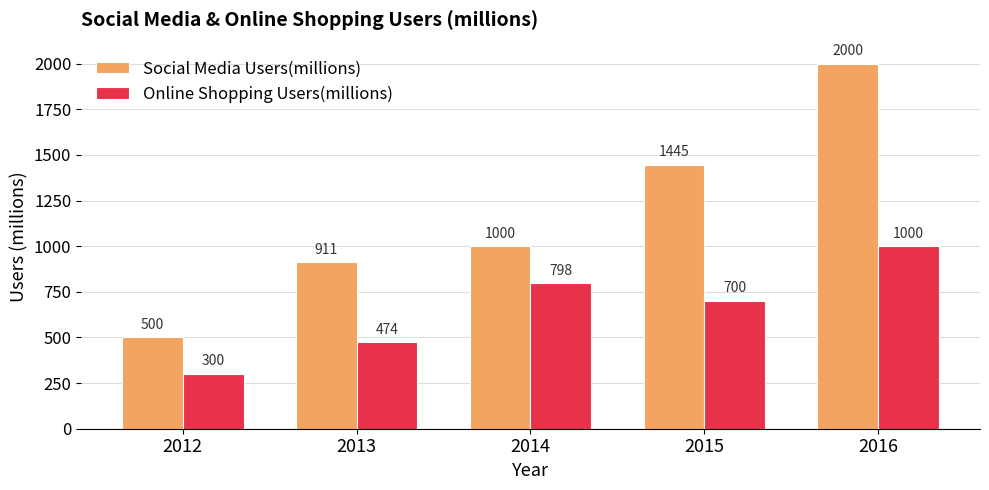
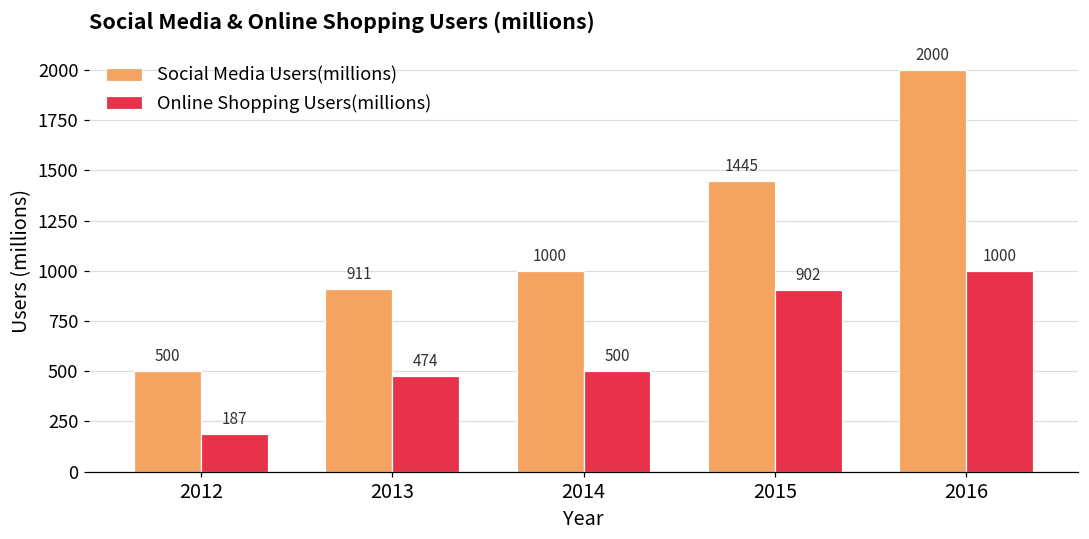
Online Shopping Users(millions), 2012: 300 -> 187
Online Shopping Users(millions), 2014: 798 -> 500
Online Shopping Users(millions), 2015: 700 -> 902
